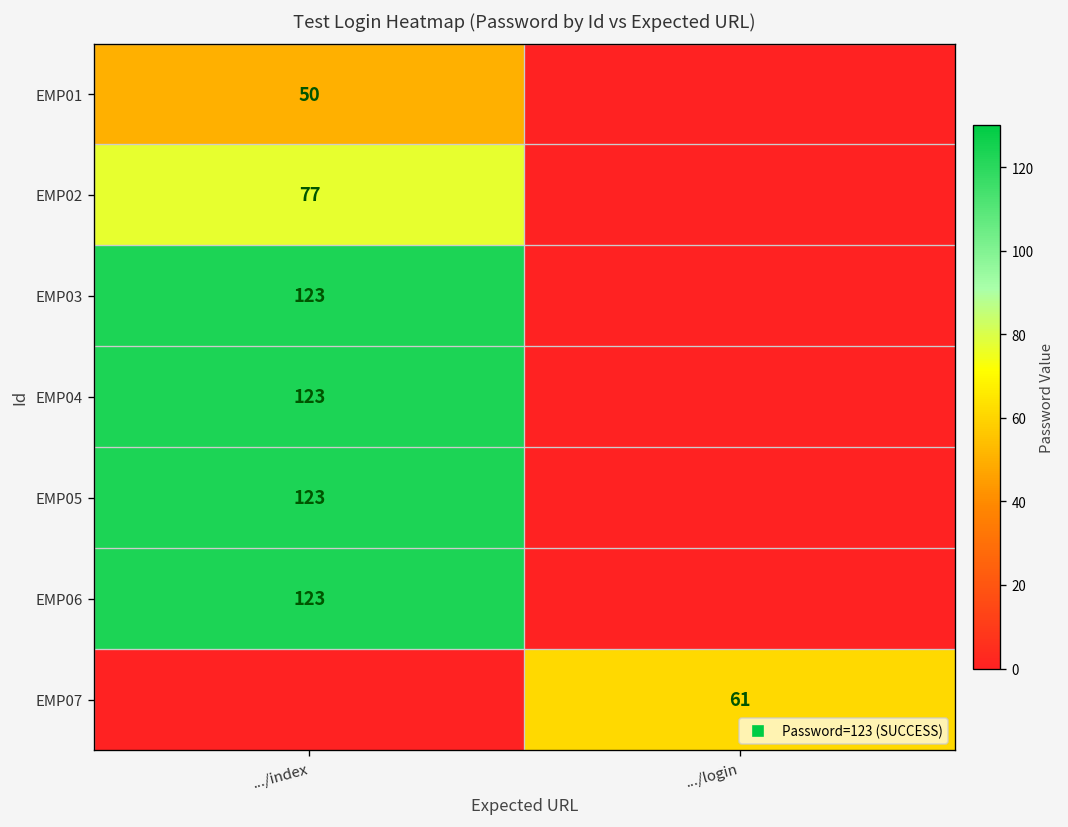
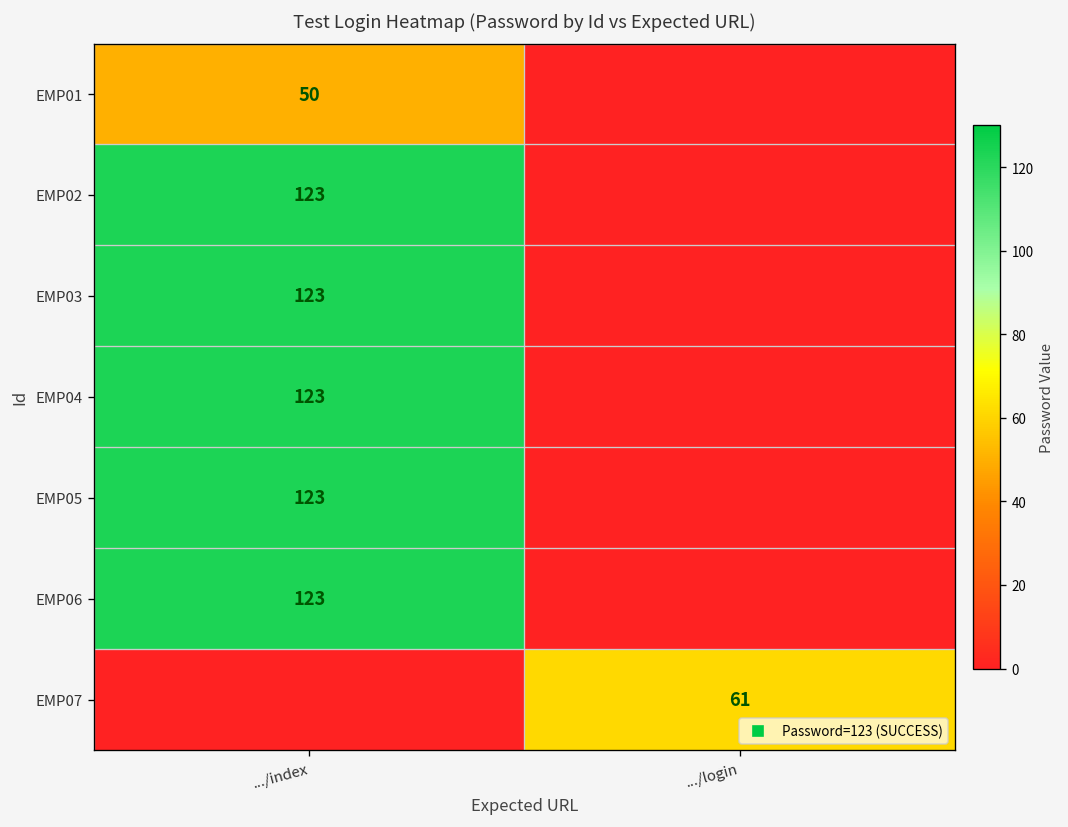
EMP02, .../index: 77 -> 123
